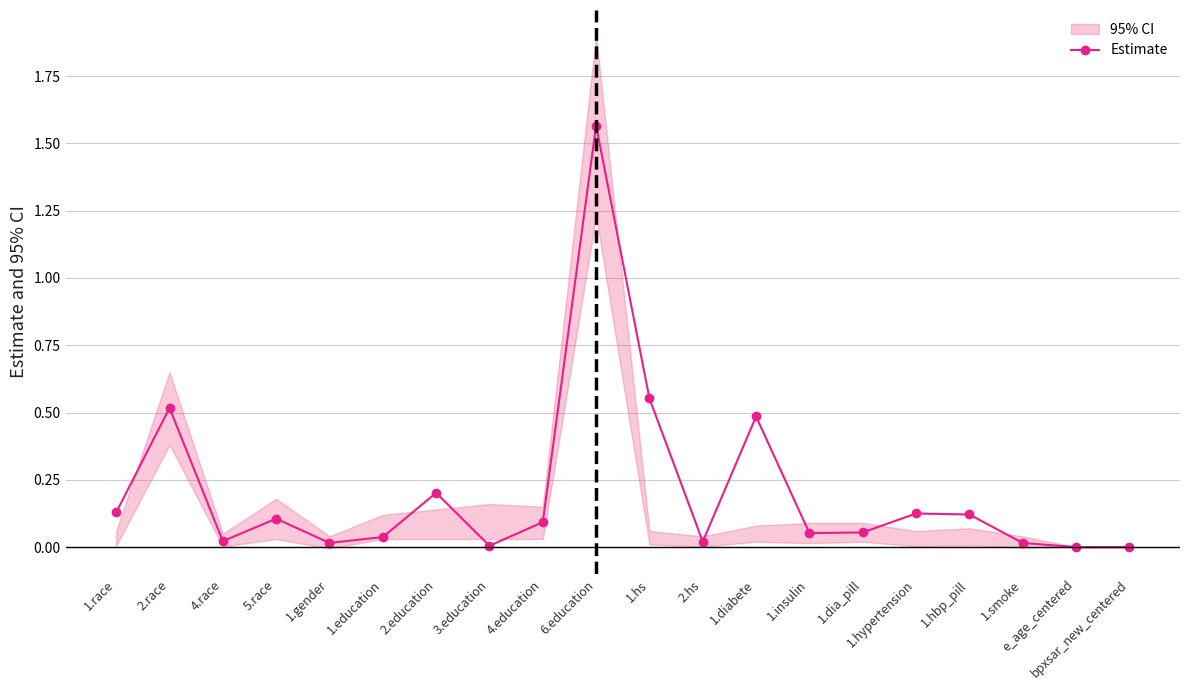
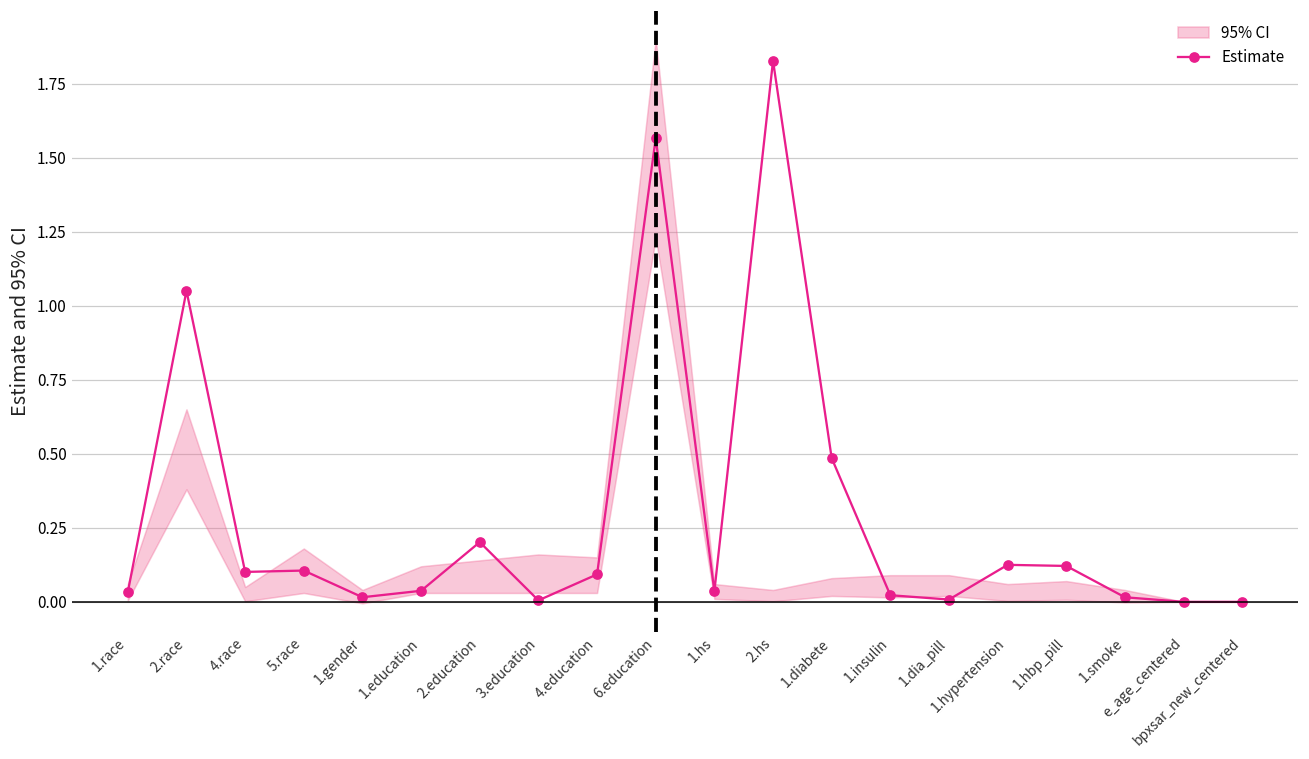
Estimate, 1.race: 0.13 -> 0.03
Estimate, 2.race: 0.52 -> 1.05
Estimate, 4.race: 0.02 -> 0.10
Estimate, 1.hs: 0.55 -> 0.04
Estimate, 2.hs: 0.02 -> 1.83
Estimate, 1.insulin: 0.05 -> 0.02
Estimate, 1.dia_pill: 0.05 -> 0.01
